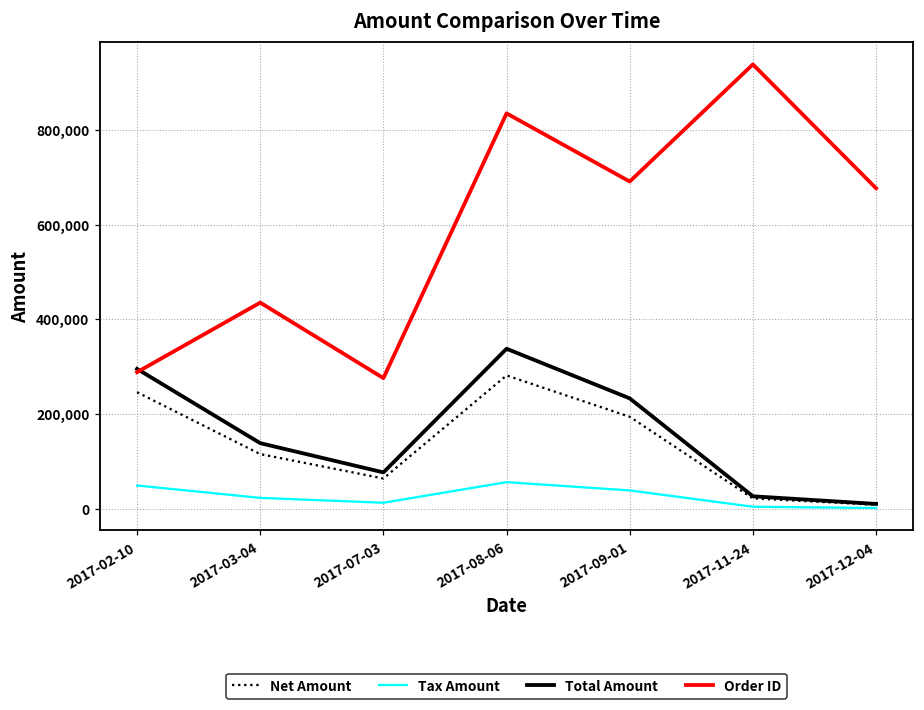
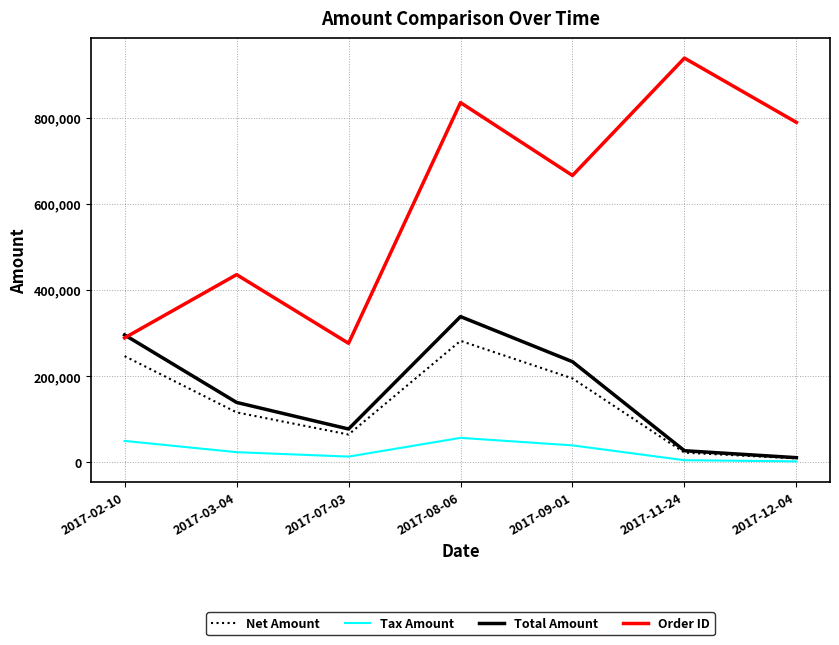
Order ID, 2017-09-01: 690,000 -> 670,000
Order ID, 2017-12-04: 680,000 -> 790,000
